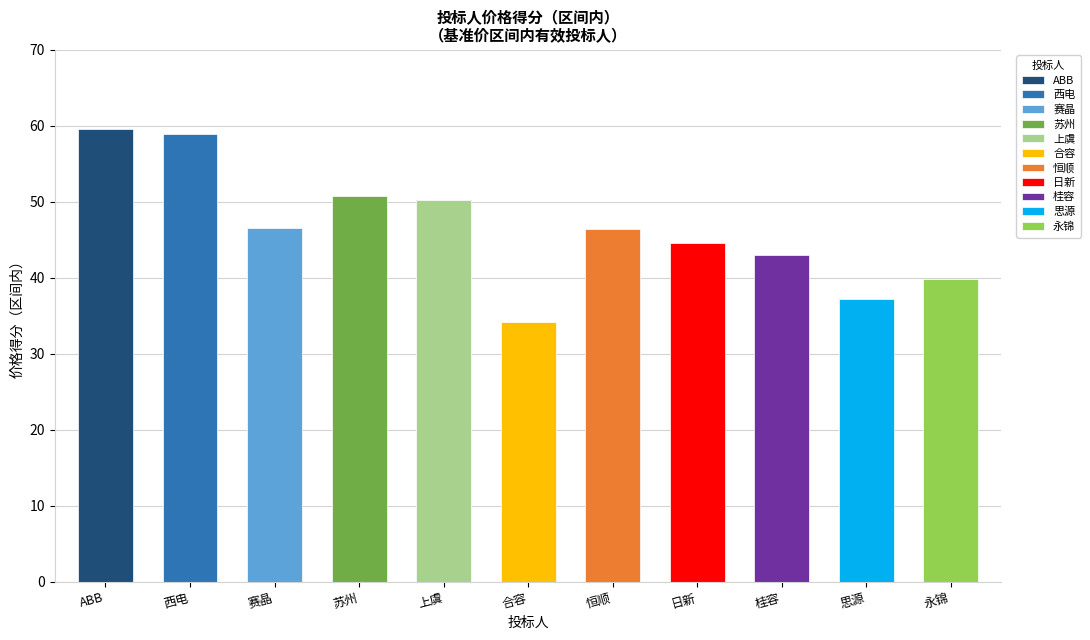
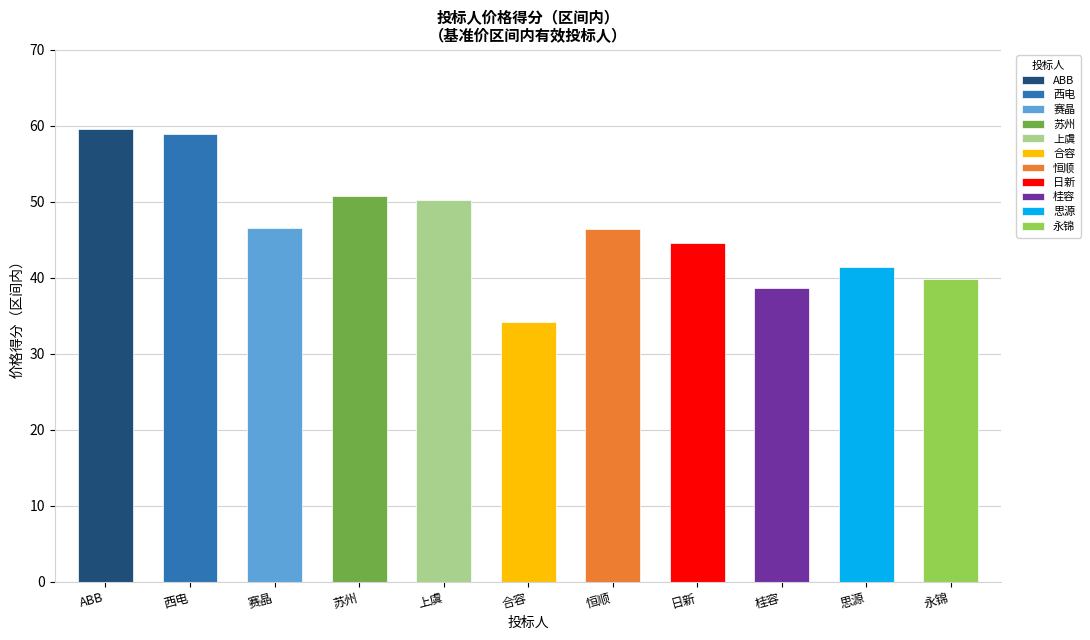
桂容: 43 -> 39
思源: 37 -> 41
